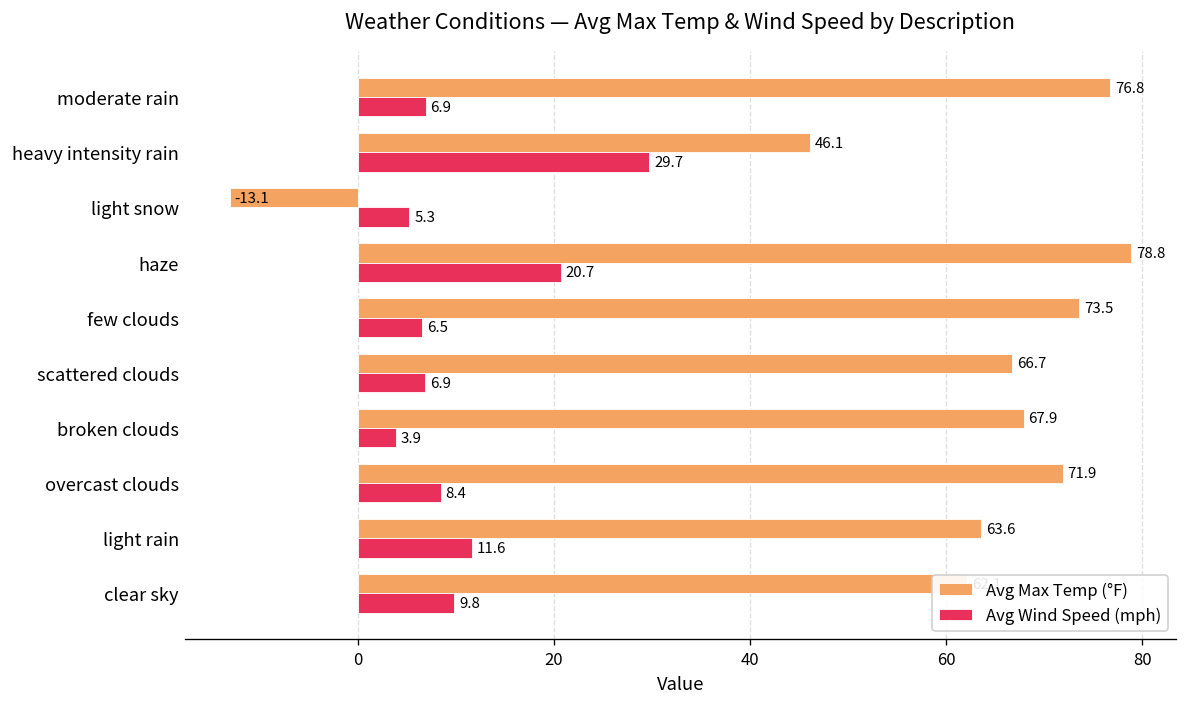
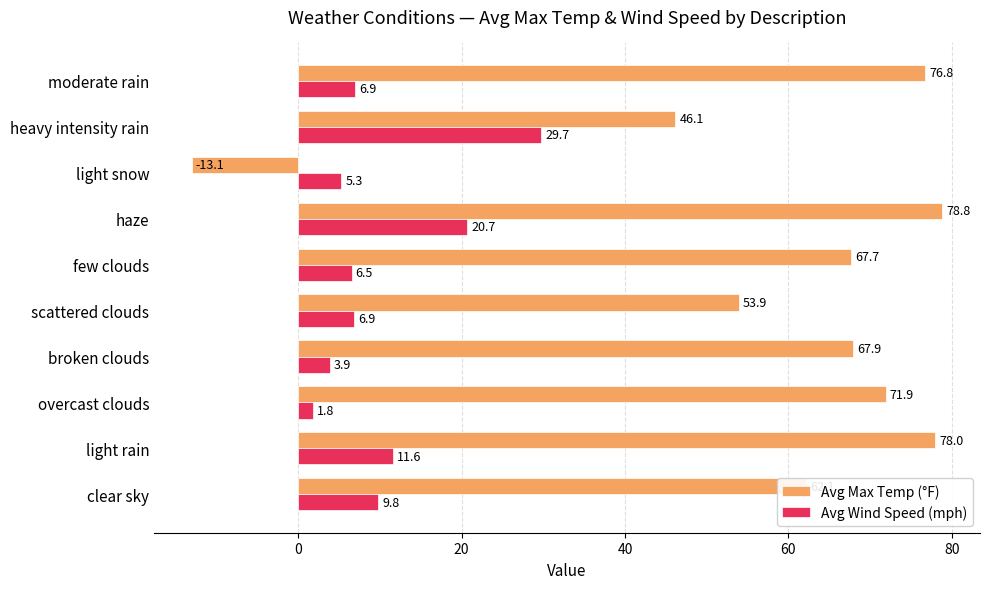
Avg Max Temp (°F), few clouds: 73.5 -> 67.7
Avg Max Temp (°F), scattered clouds: 66.7 -> 53.9
Avg Wind Speed (mph), overcast clouds: 8.4 -> 1.8
Avg Max Temp (°F), light rain: 63.6 -> 78.0
